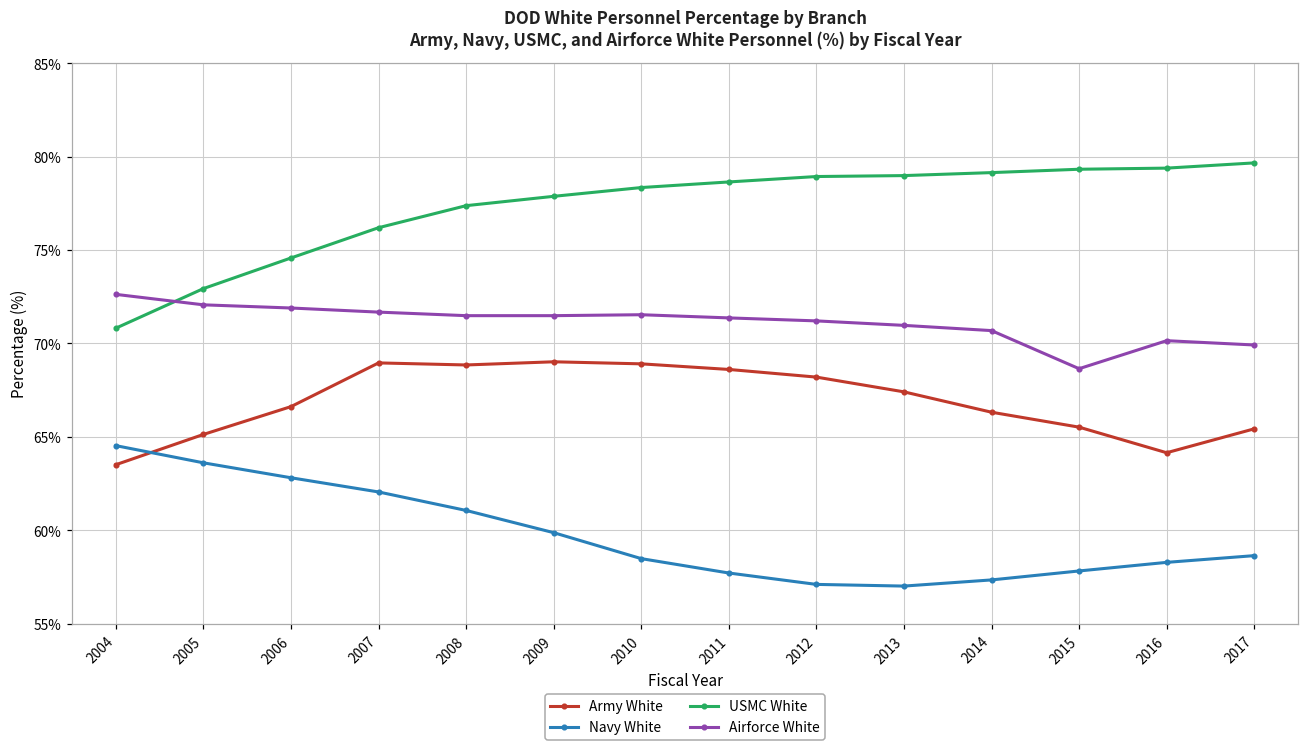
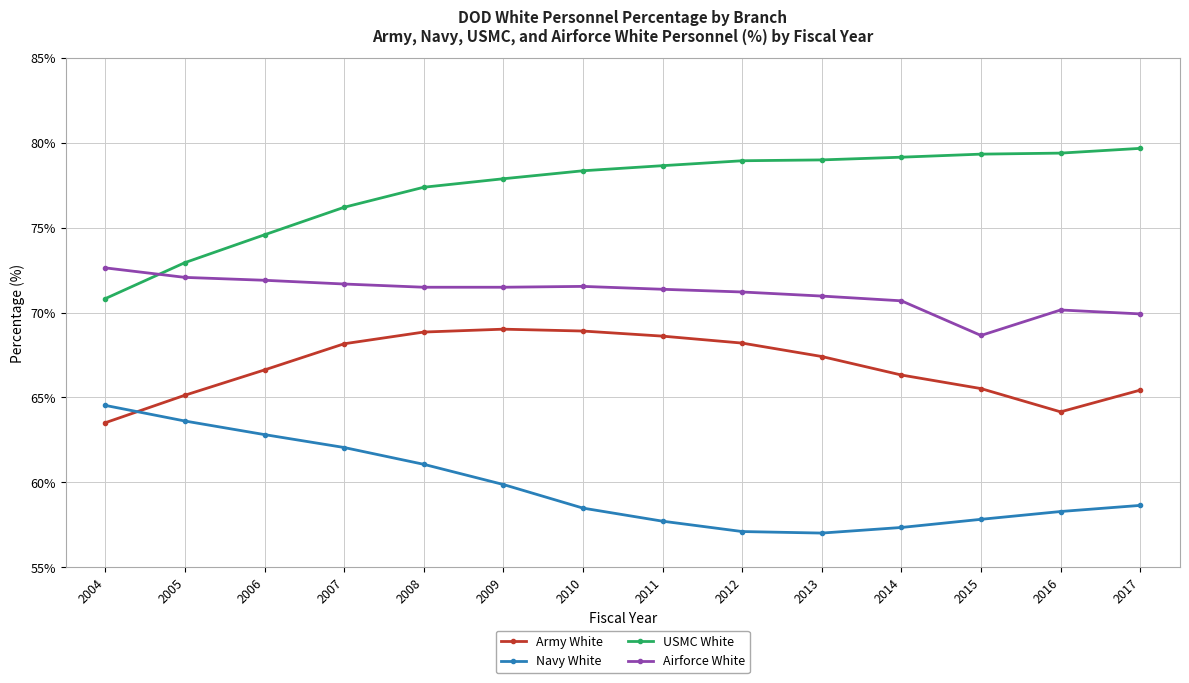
Army White, 2007: 69.0% -> 68.2%
